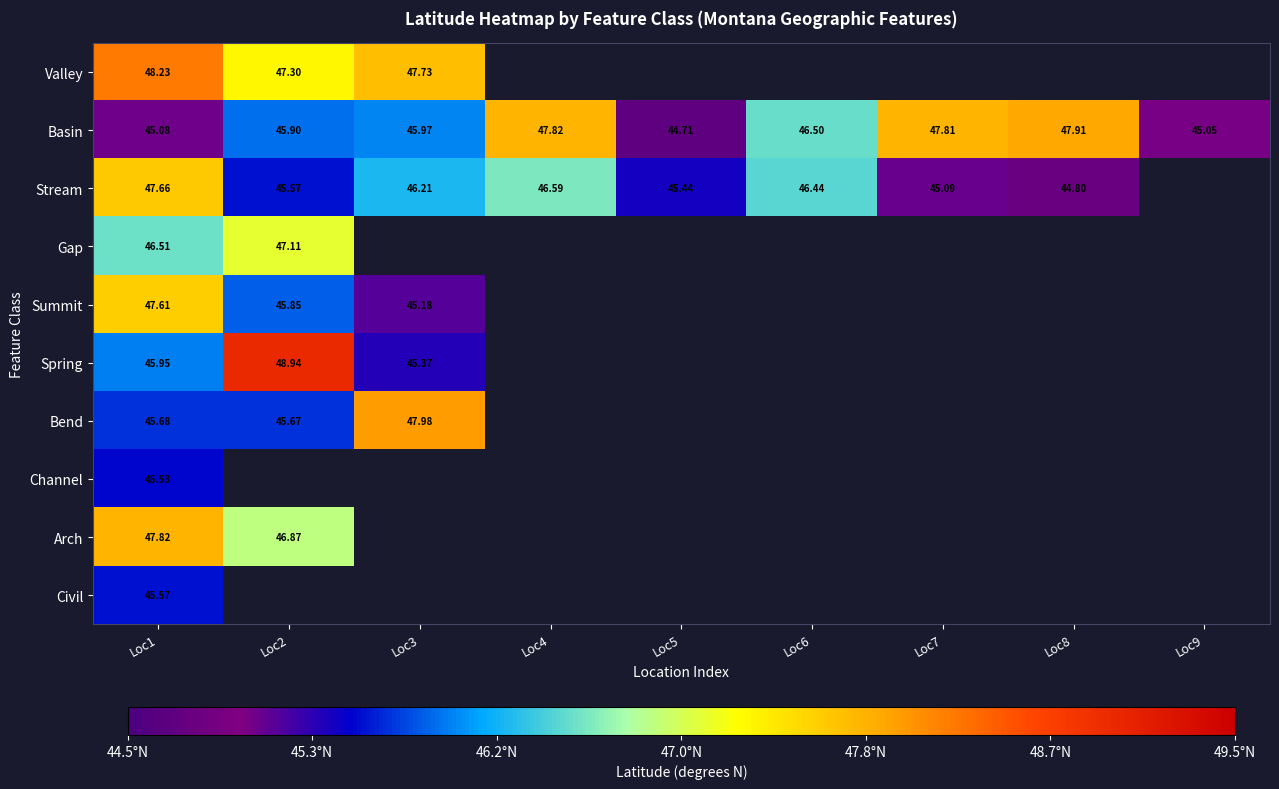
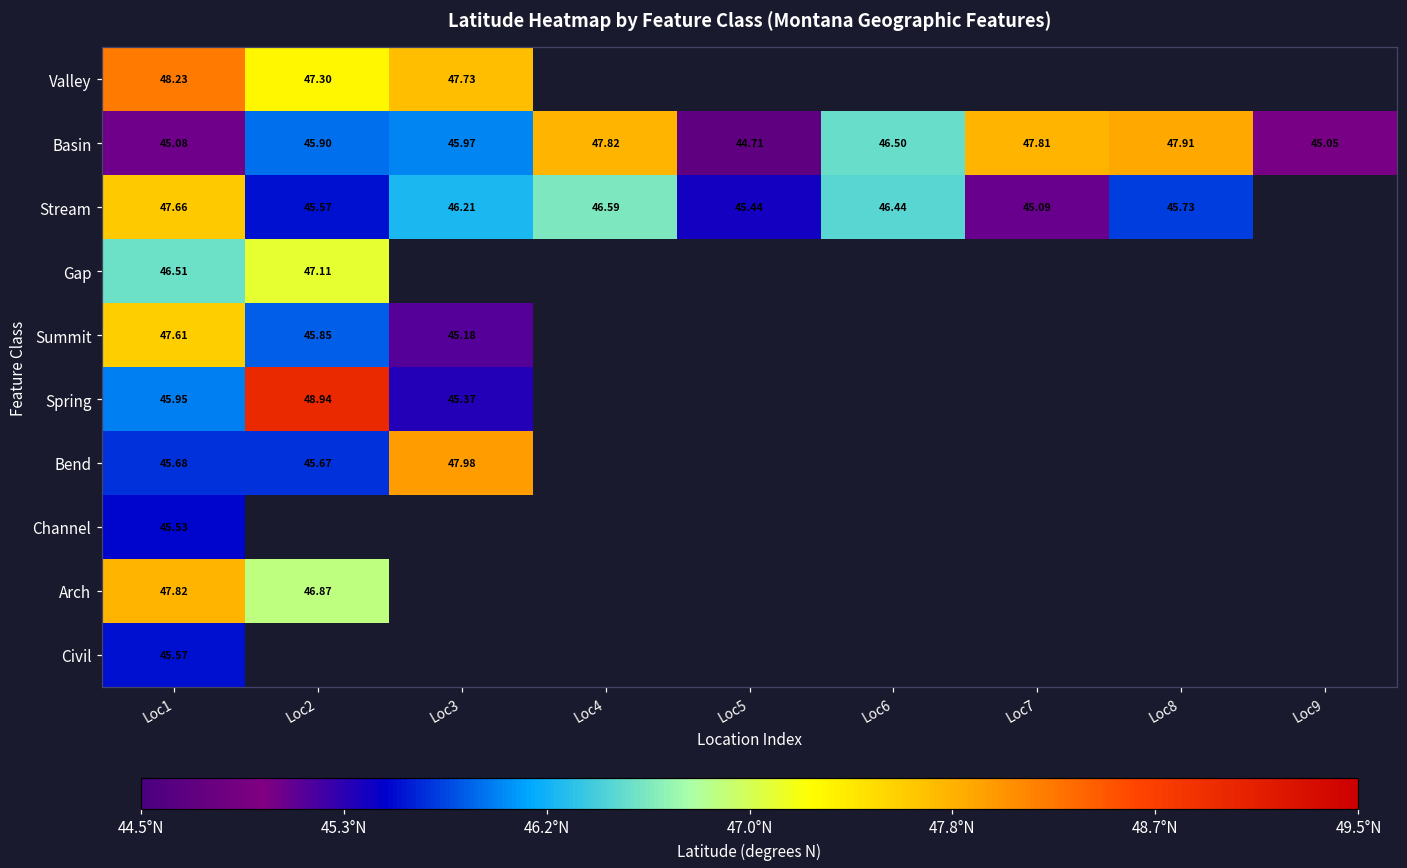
Stream, Loc8: 44.80 -> 45.73
